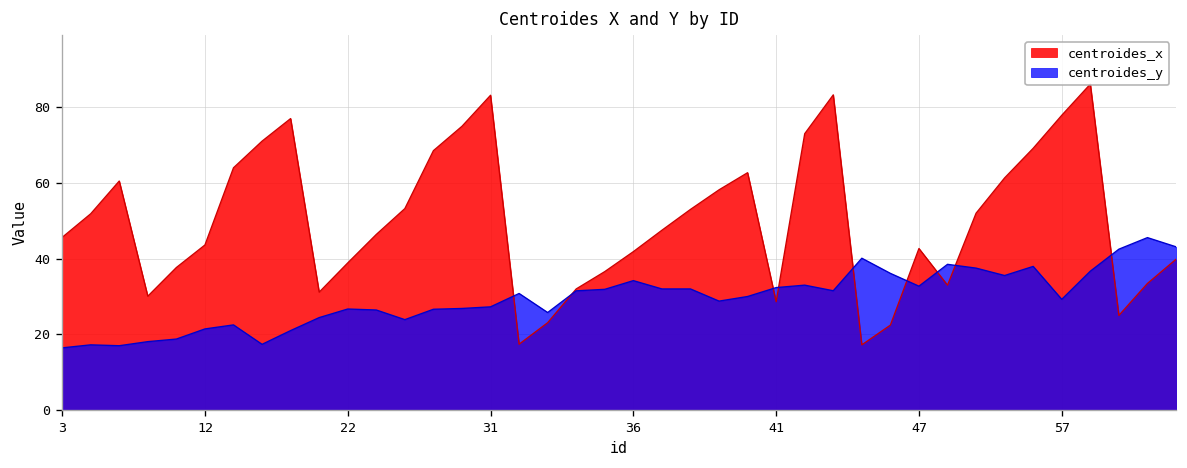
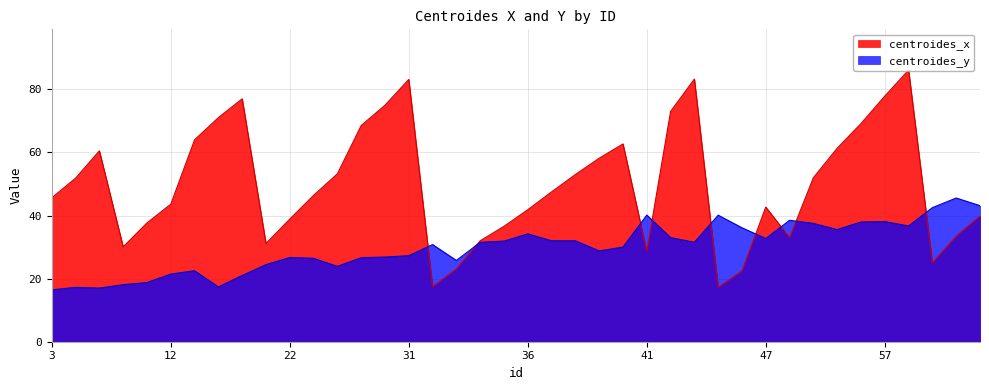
centroides_y, 41: 32 -> 40
centroides_y, 57: 29 -> 38
